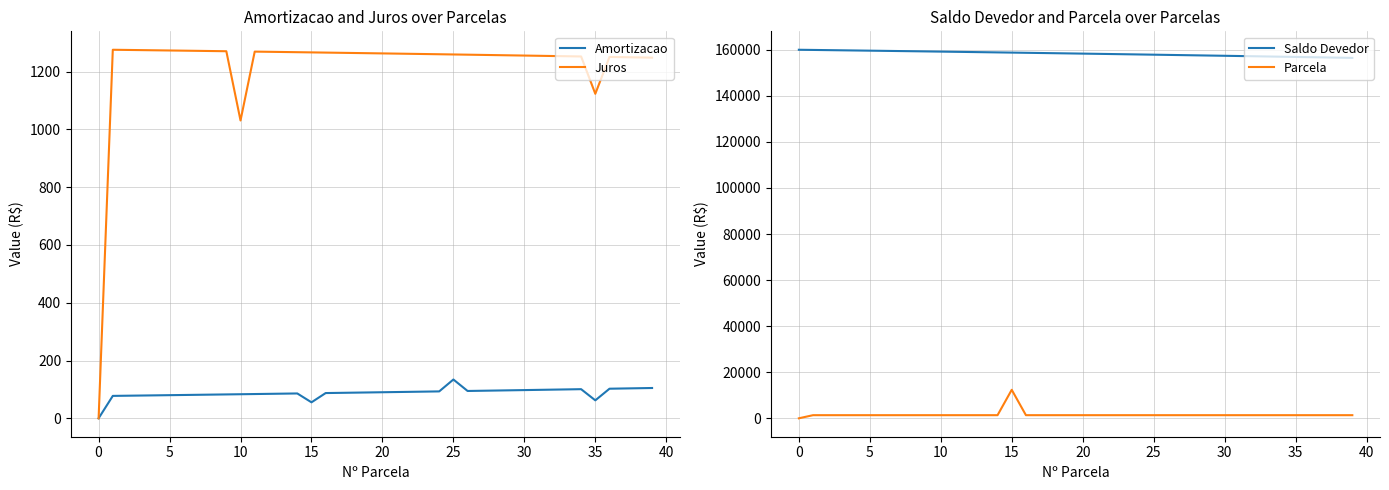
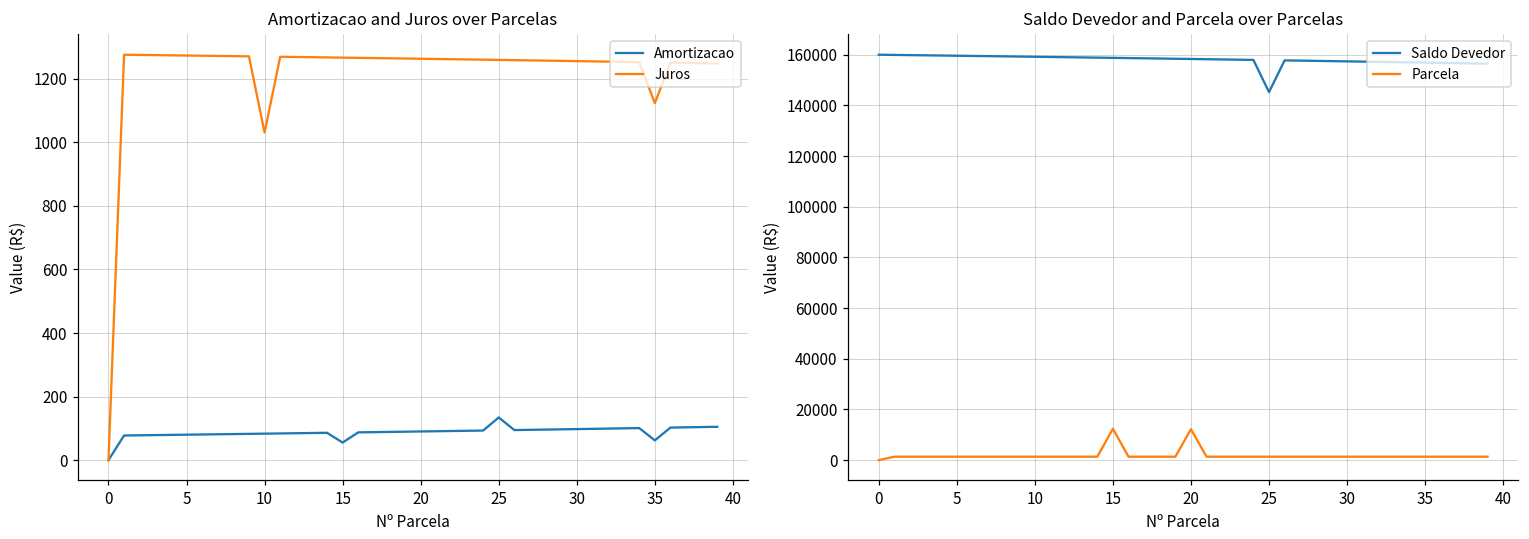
Saldo Devedor and Parcela over Parcelas, Parcela, 20: 1000 -> 12000
Saldo Devedor and Parcela over Parcelas, Saldo Devedor, 25: 158000 -> 145000
